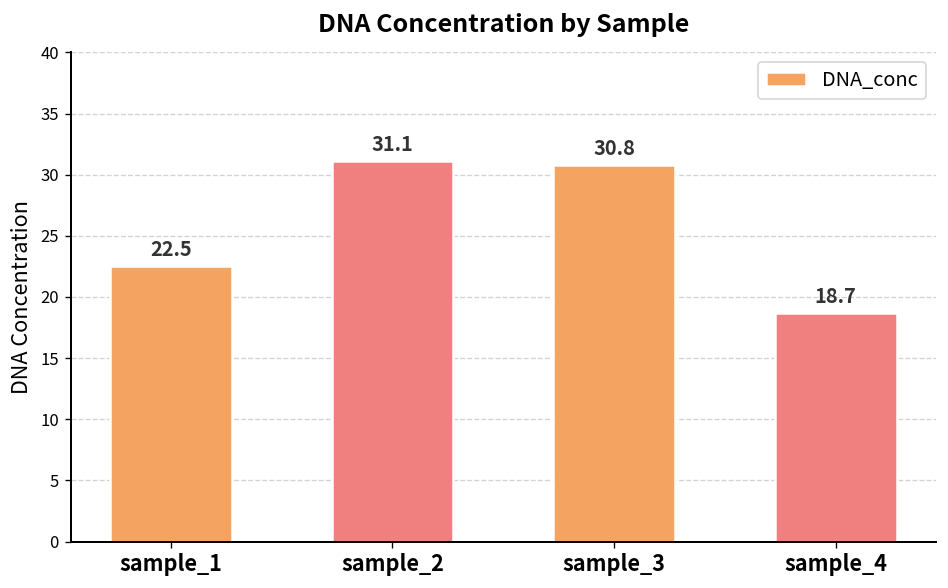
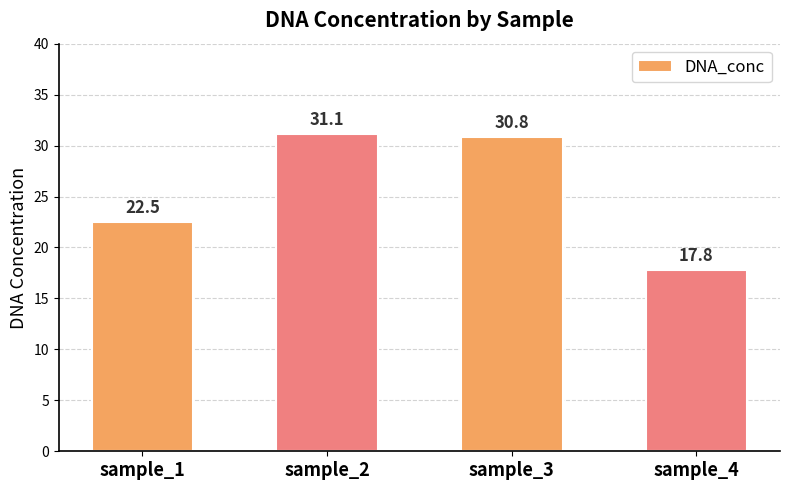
sample_4: 18.7 -> 17.8
